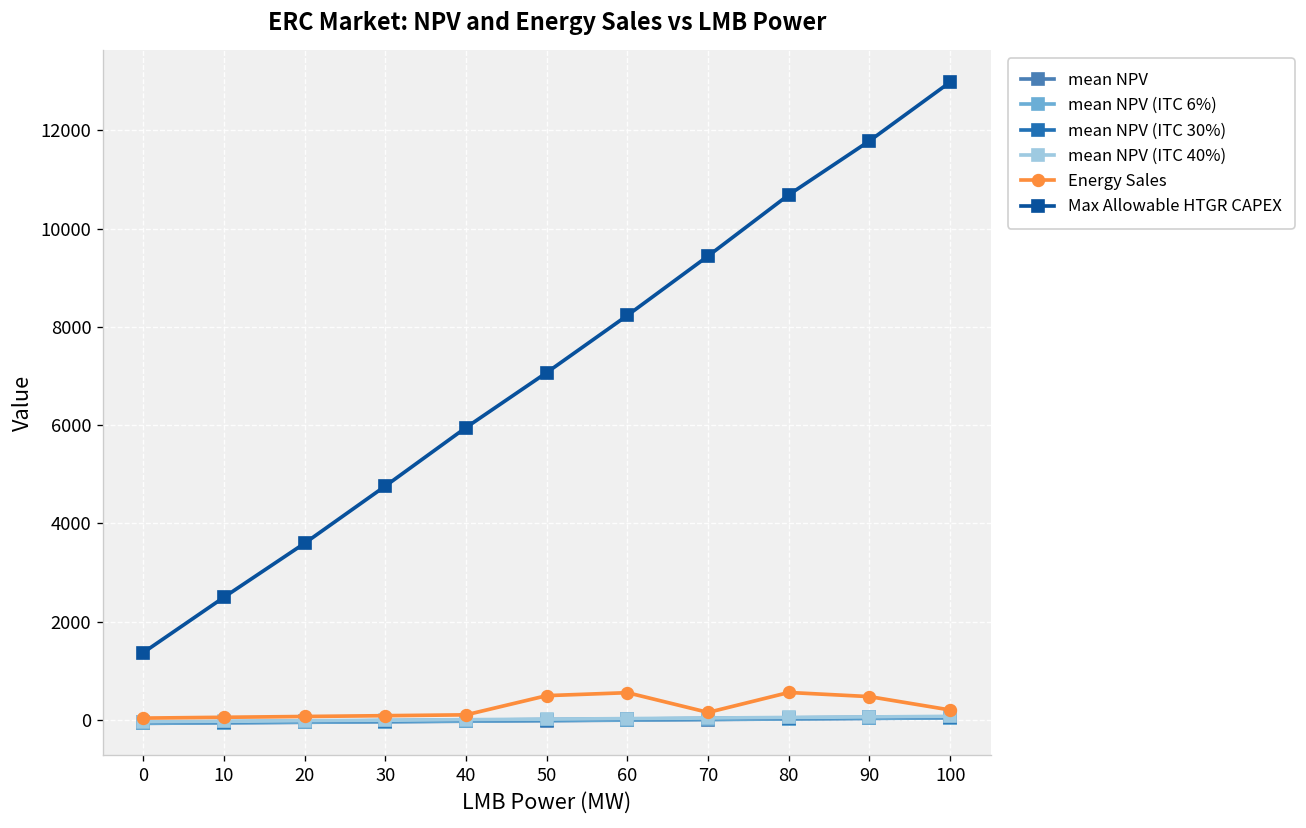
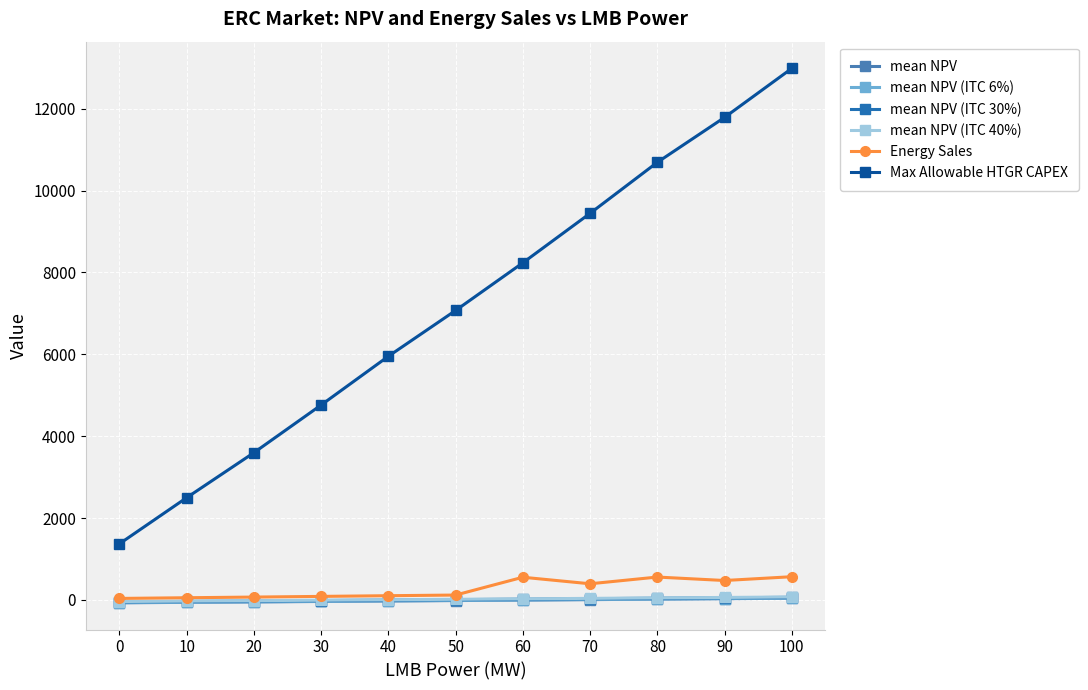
Energy Sales, 50: 500 -> 100
Energy Sales, 70: 200 -> 400
Energy Sales, 100: 200 -> 600
